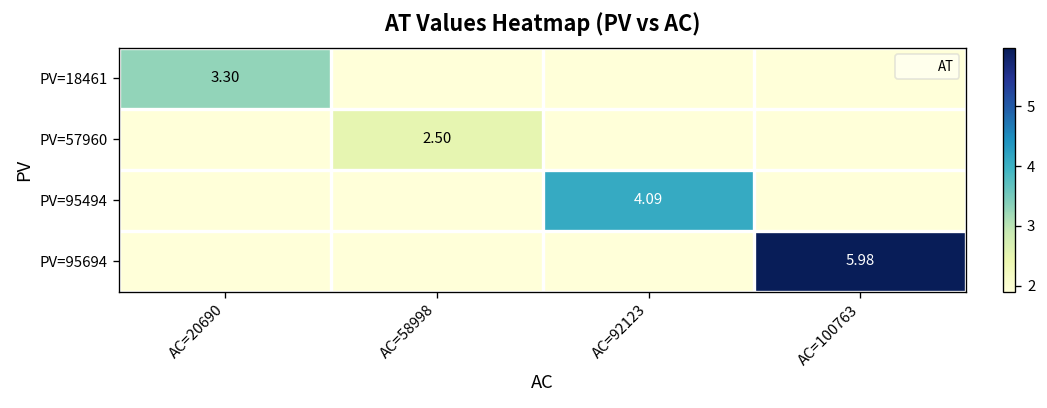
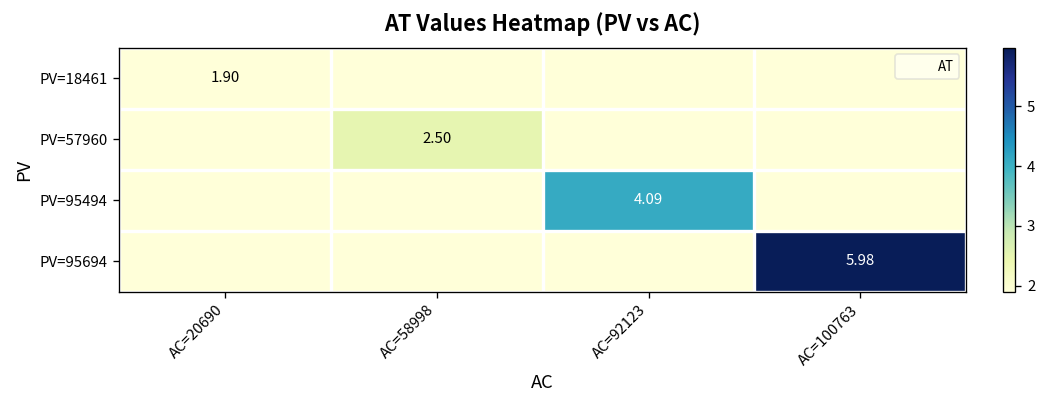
PV=18461, AC=20690: 3.30 -> 1.90
